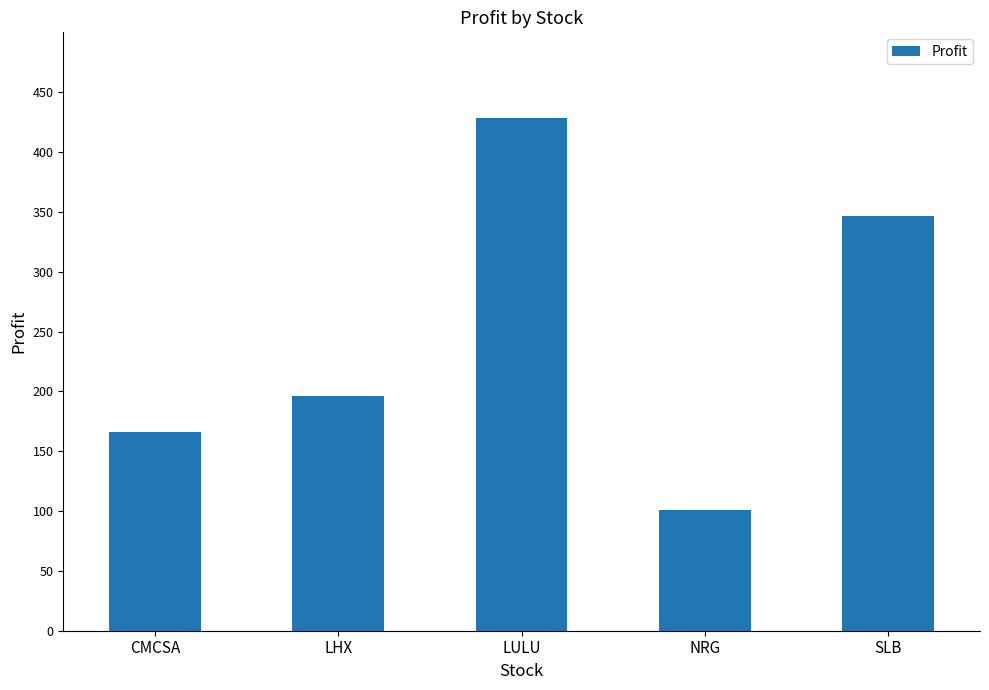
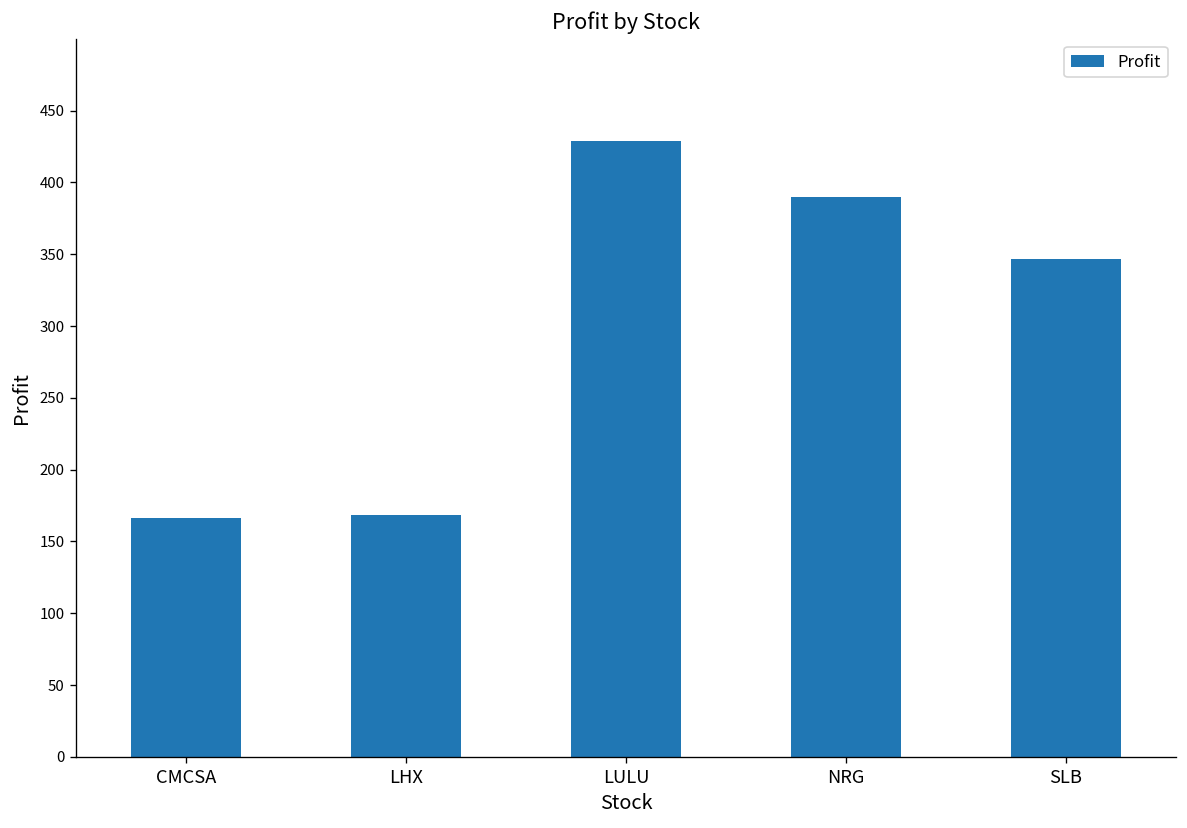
LHX: 196 -> 169
NRG: 101 -> 390
